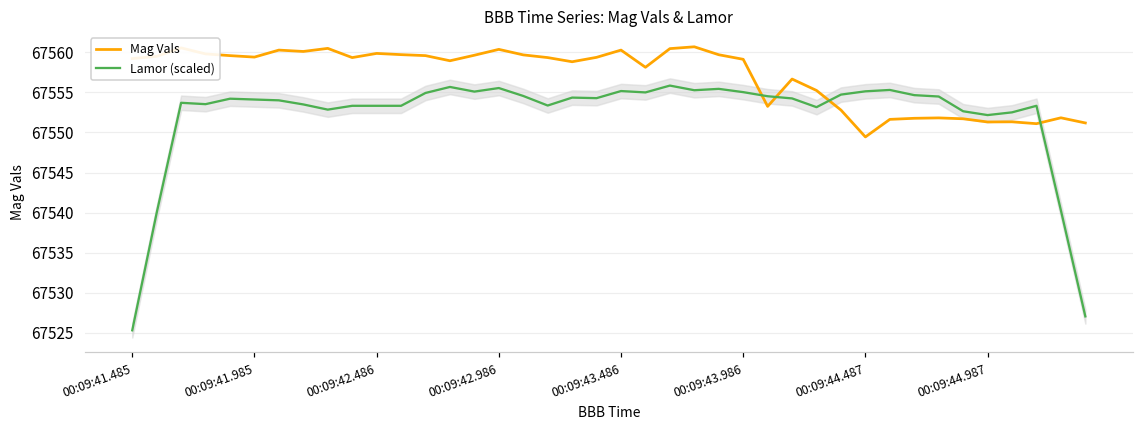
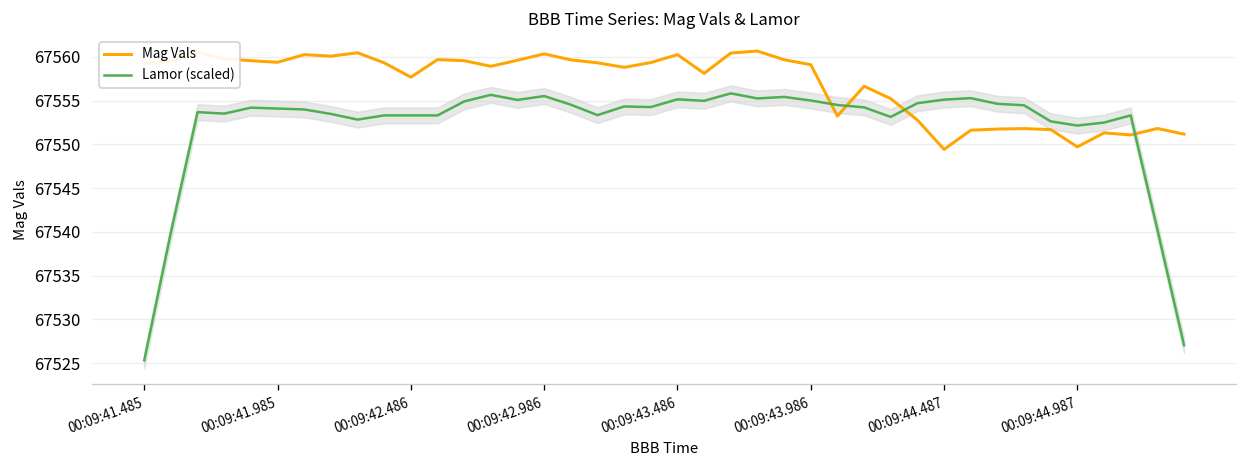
Mag Vals, 00:09:42.486: 67560 -> 67558
Mag Vals, 00:09:44.987: 67551 -> 67550
